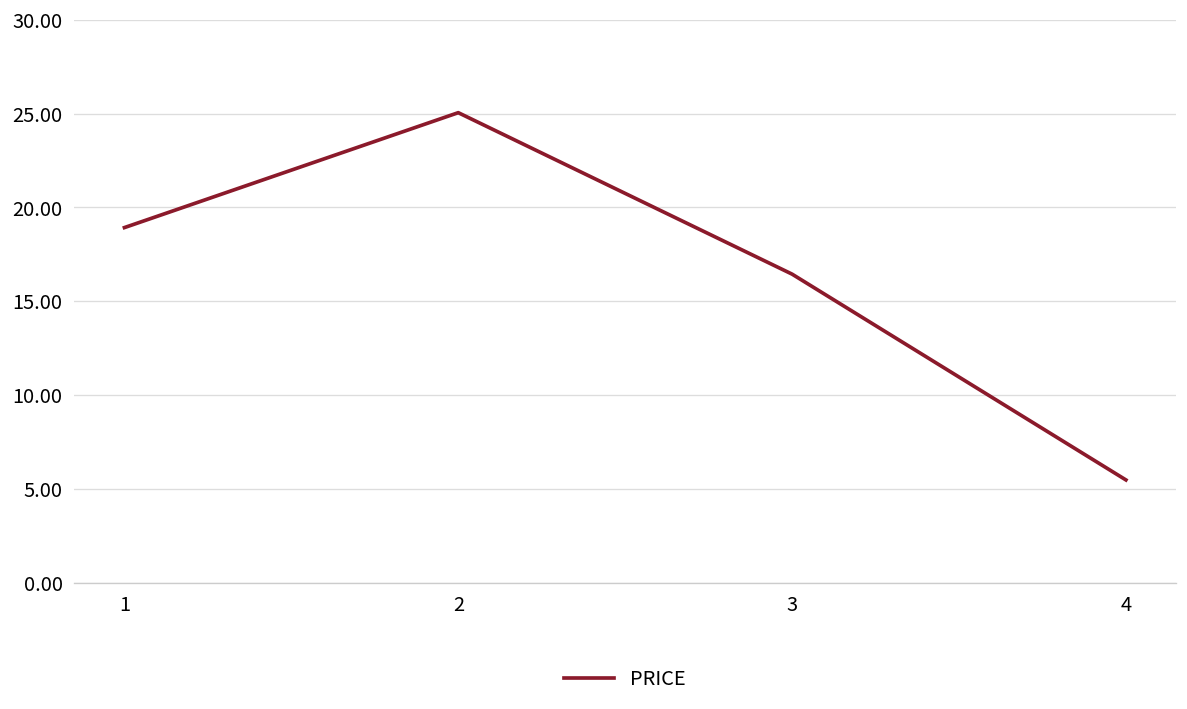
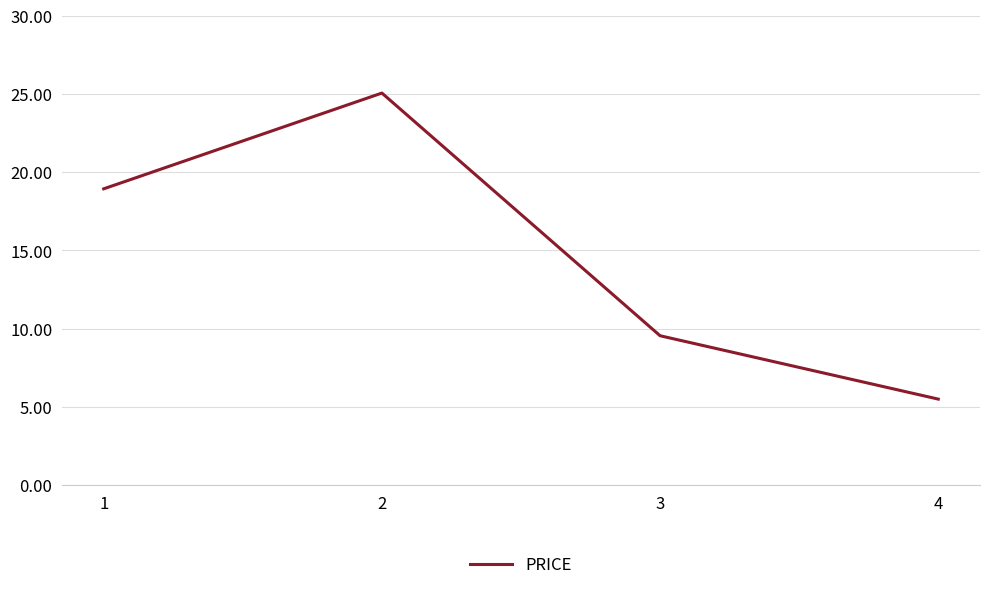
3: 16.5 -> 9.5
